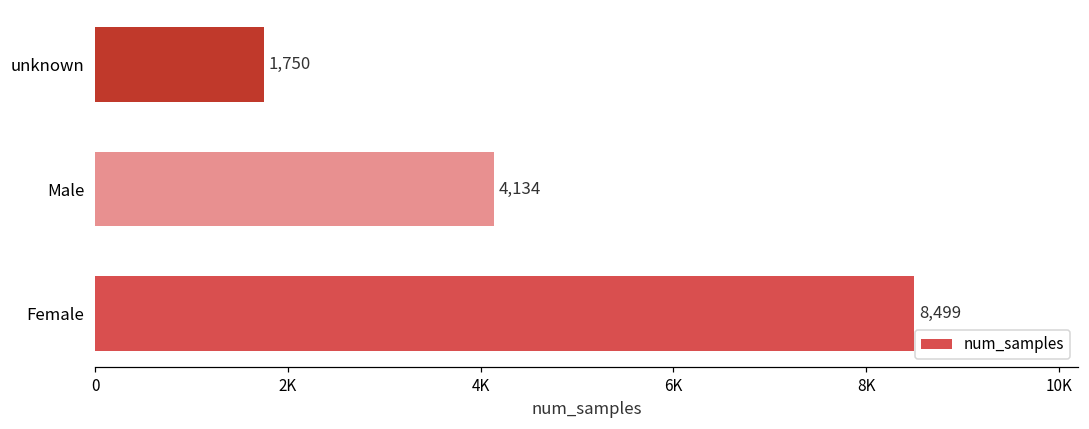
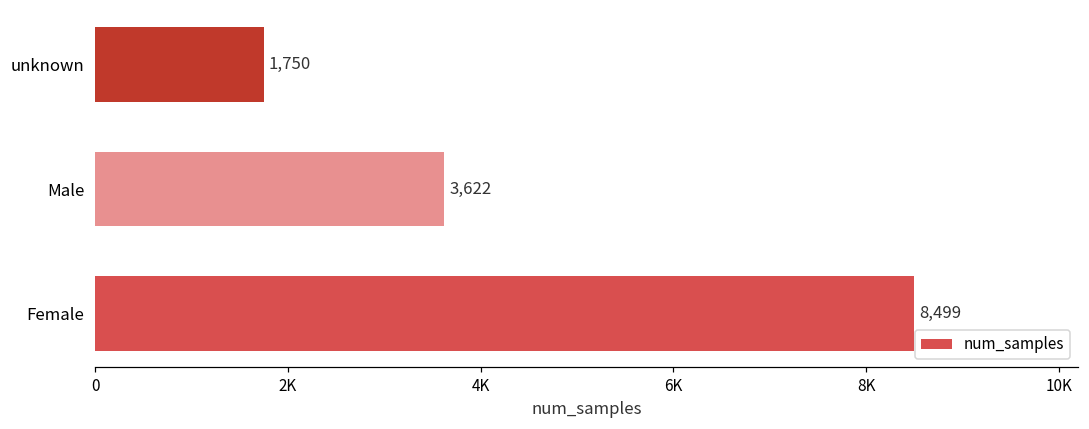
Male: 4,134 -> 3,622
